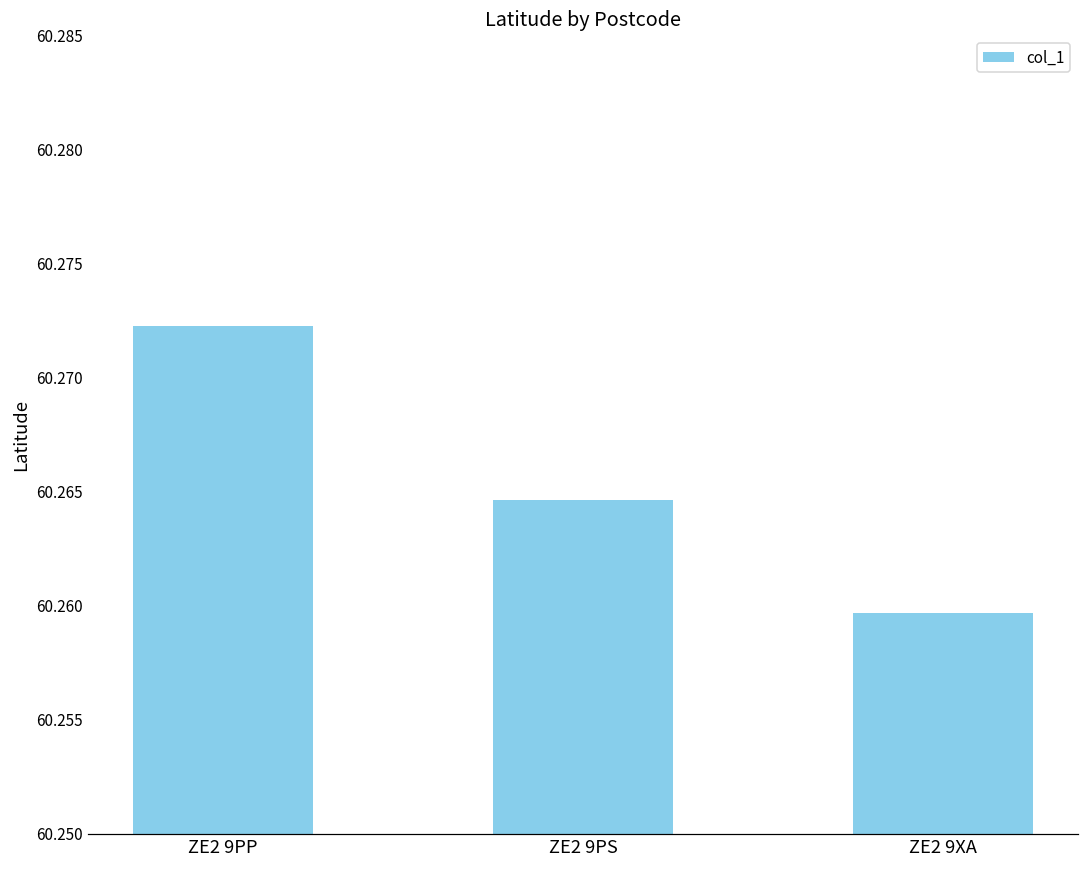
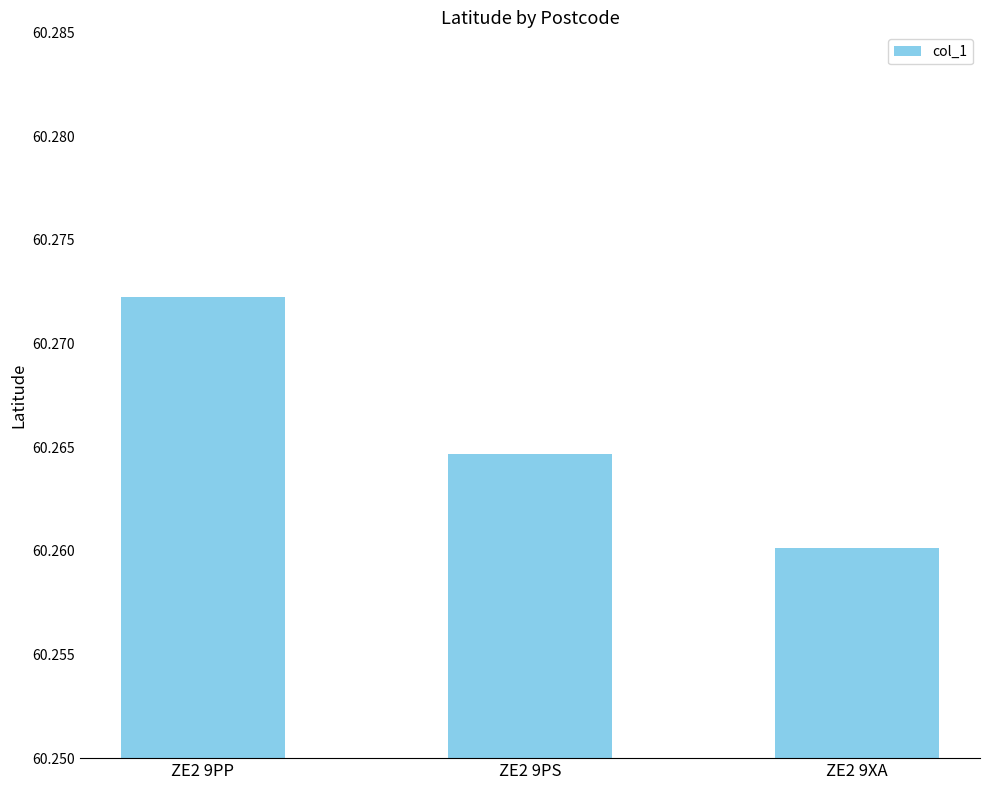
ZE2 9XA: 60.2597 -> 60.2602
